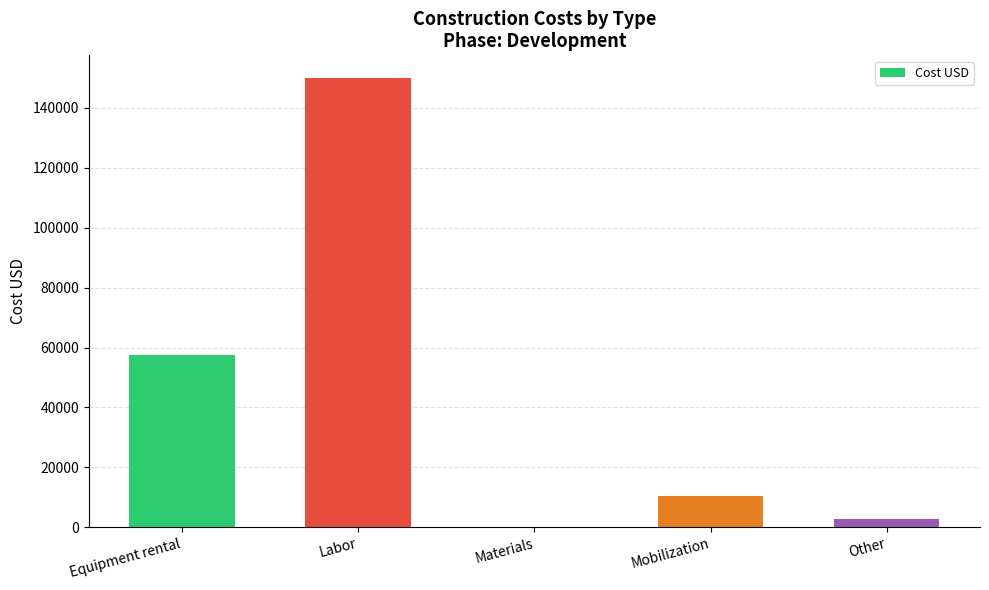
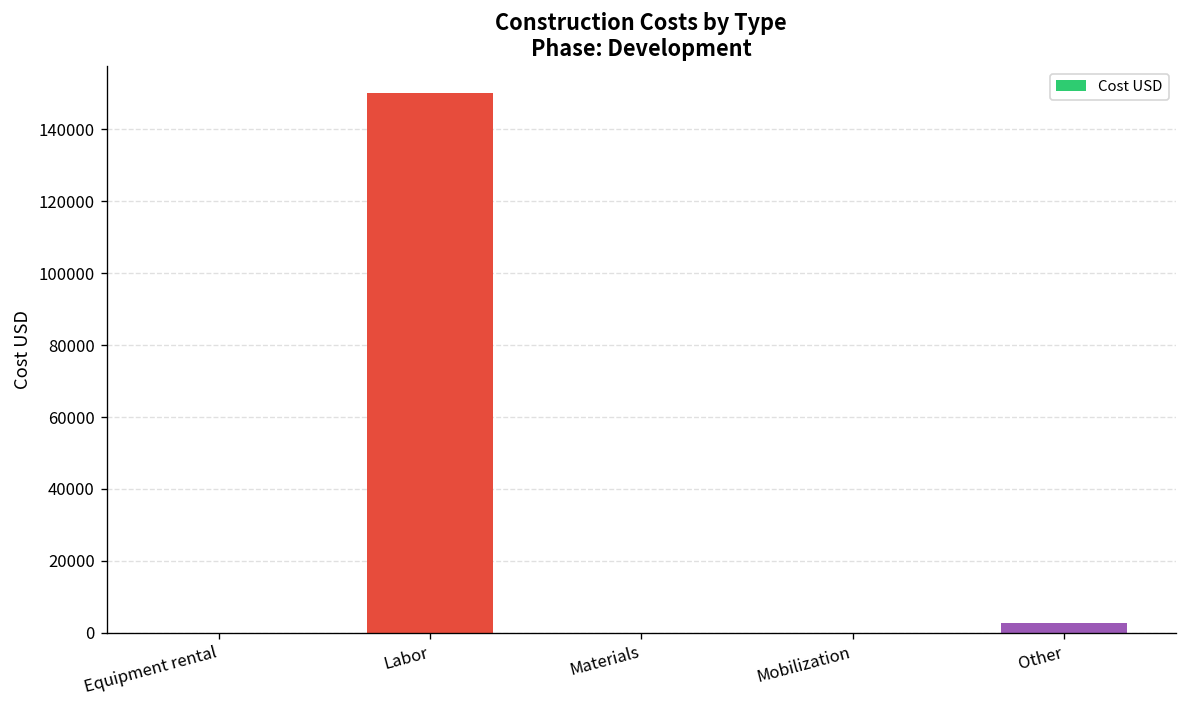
Equipment rental: 57000 -> 0
Mobilization: 10000 -> 0
